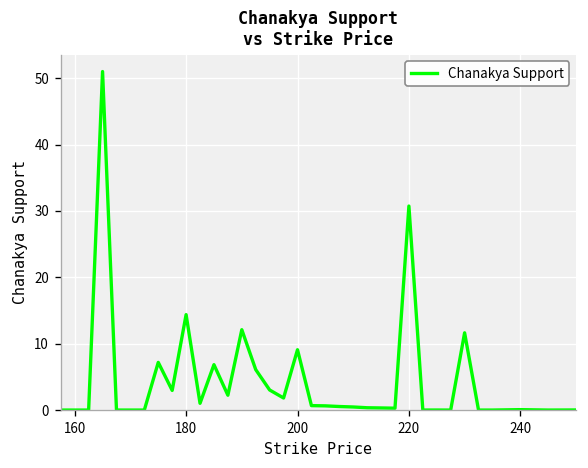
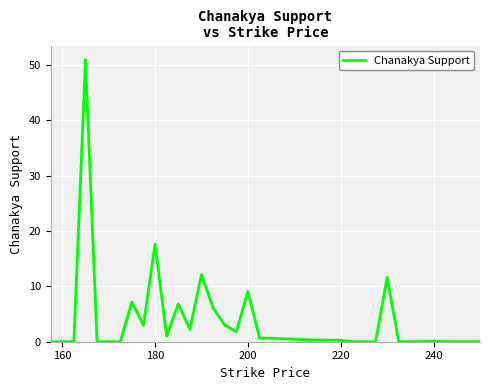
180: 14 -> 18
220: 31 -> 0
